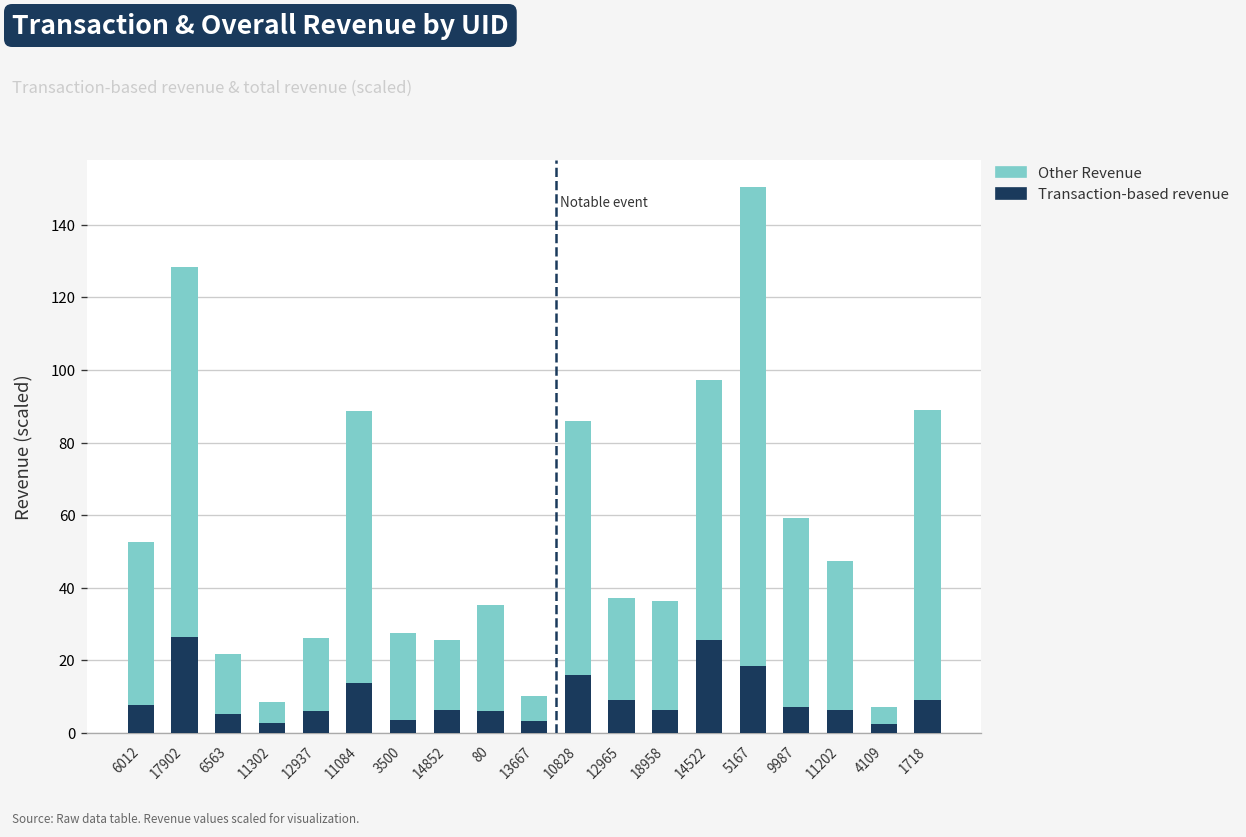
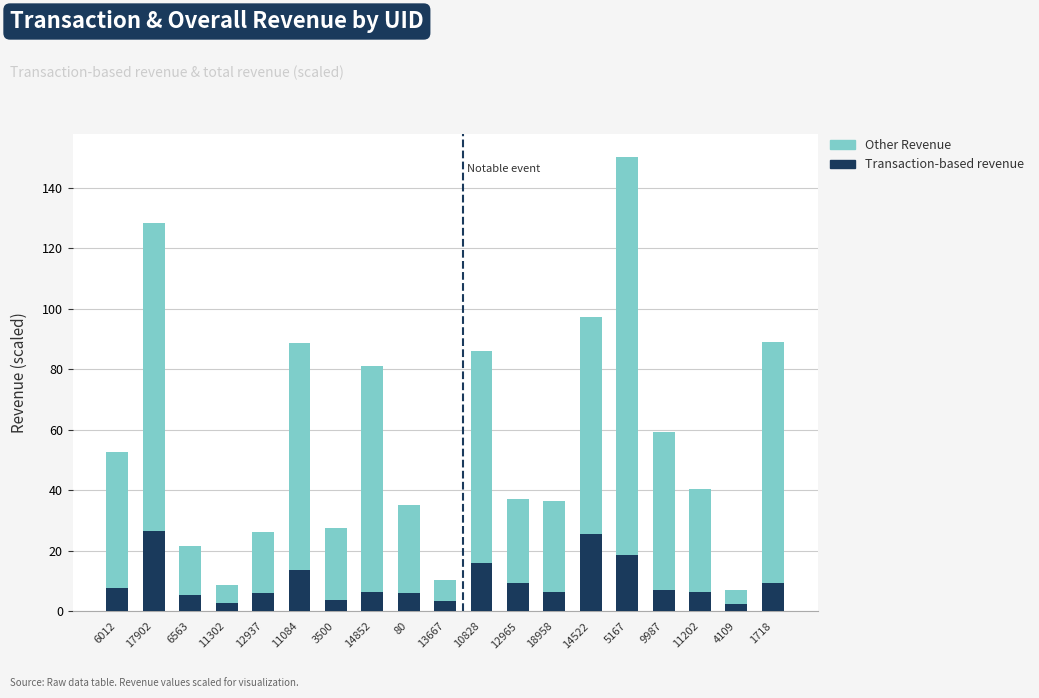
Other Revenue, 14852: 19 -> 75
Other Revenue, 11202: 41 -> 34
